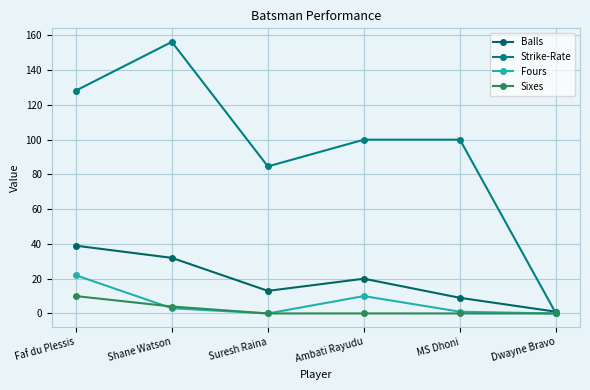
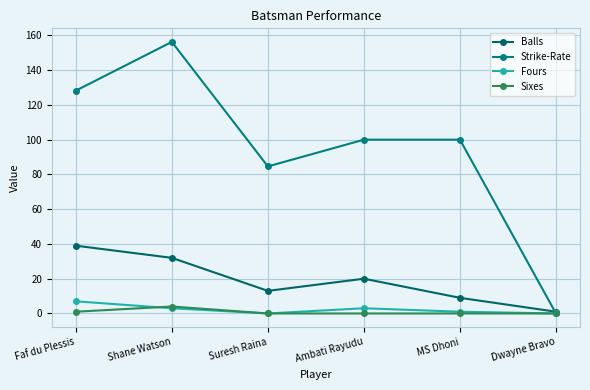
Fours, Faf du Plessis: 22 -> 7
Sixes, Faf du Plessis: 10 -> 1
Fours, Ambati Rayudu: 10 -> 3
